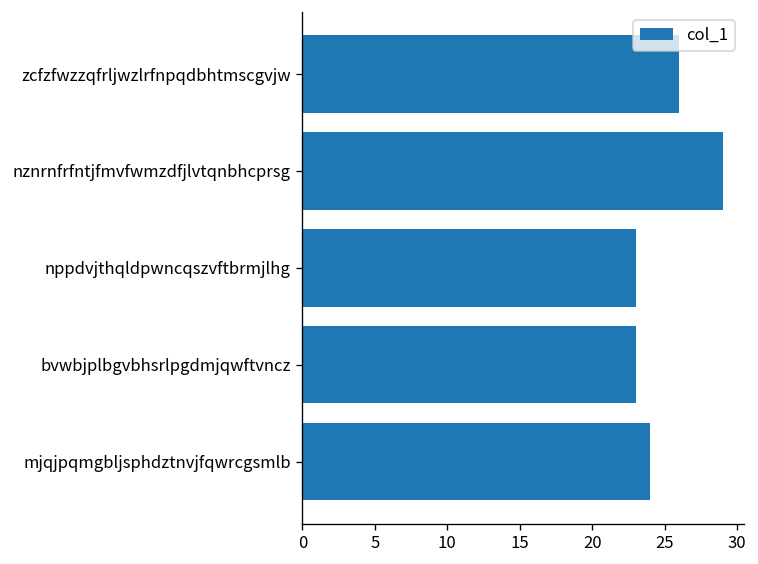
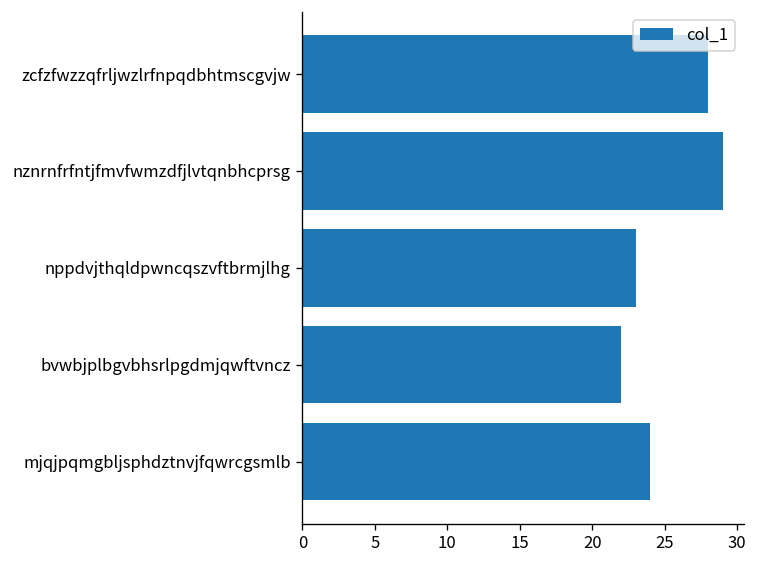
zcfzfwzzqfrljwzlrfnpqdbhtmscgvjw: 26 -> 28
bvwbjplbgvbhsrlpgdmjqwftvncz: 23 -> 22
